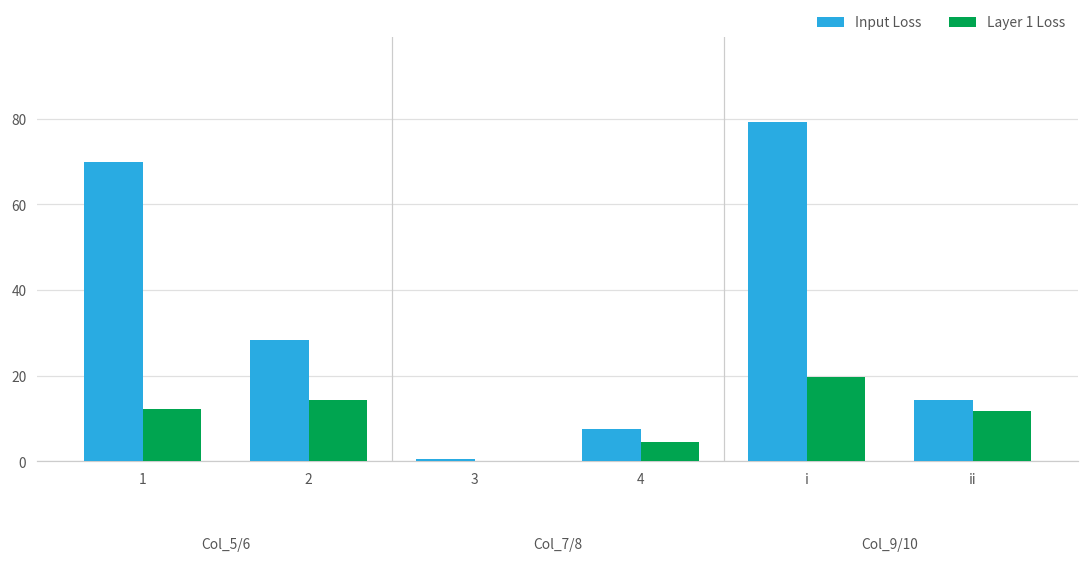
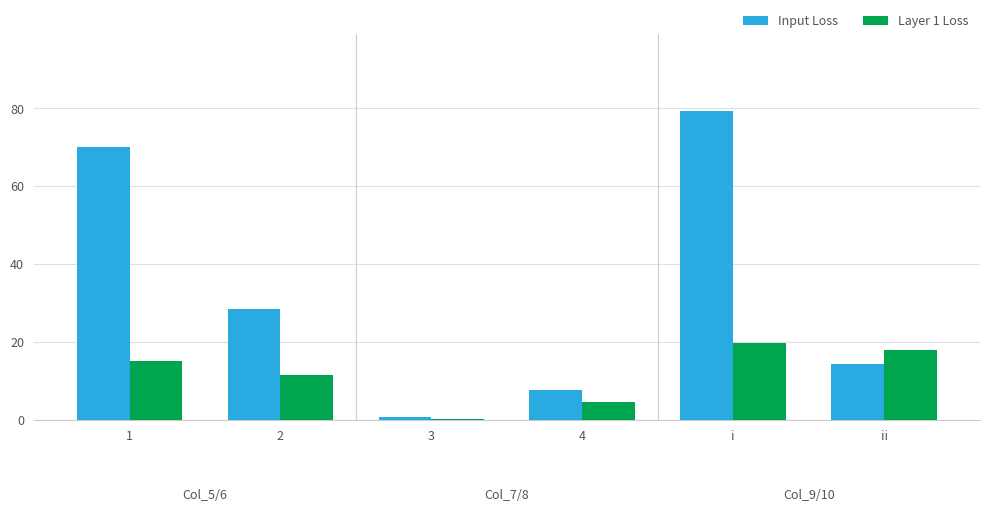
Layer 1 Loss, 1: 12 -> 15
Layer 1 Loss, 2: 14 -> 11
Layer 1 Loss, ii: 12 -> 18
